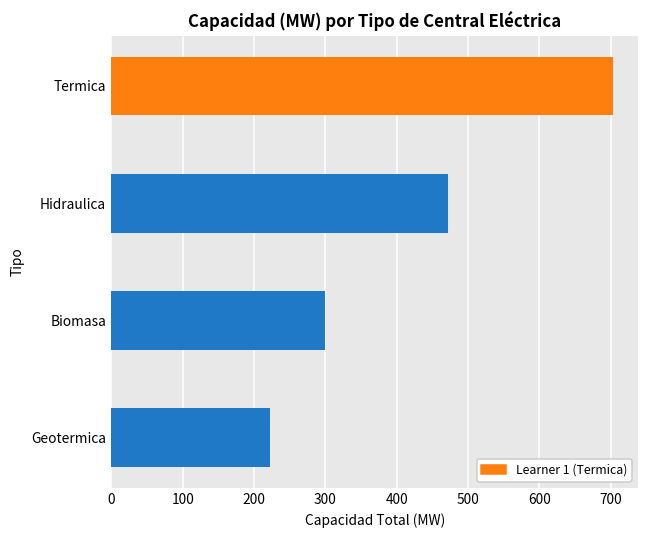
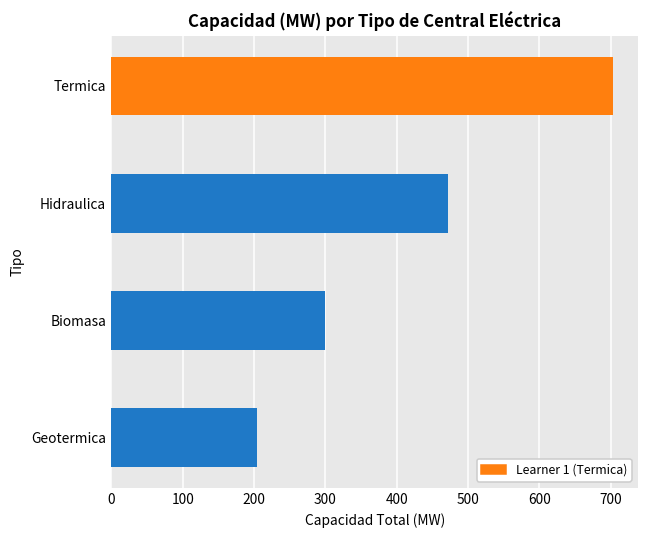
Geotermica: 220 -> 200
